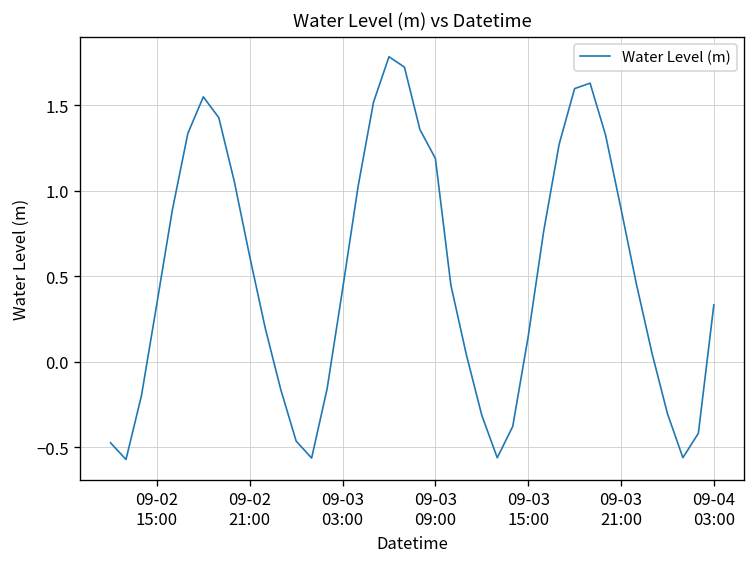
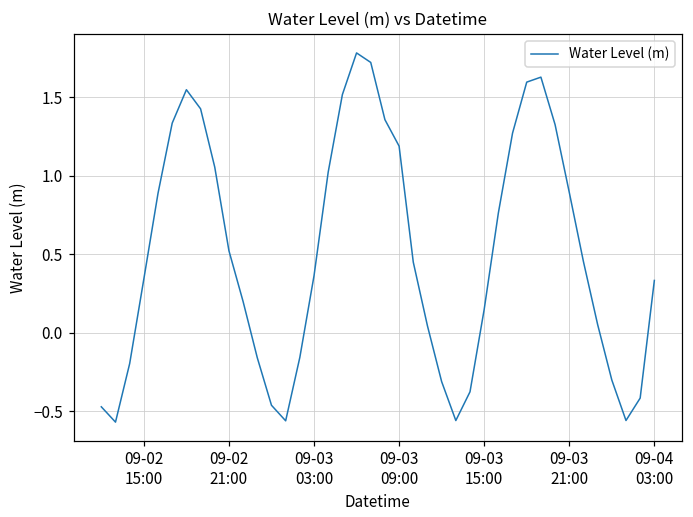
09-02 21:00: 0.61 -> 0.52
09-03 03:00: 0.42 -> 0.36
